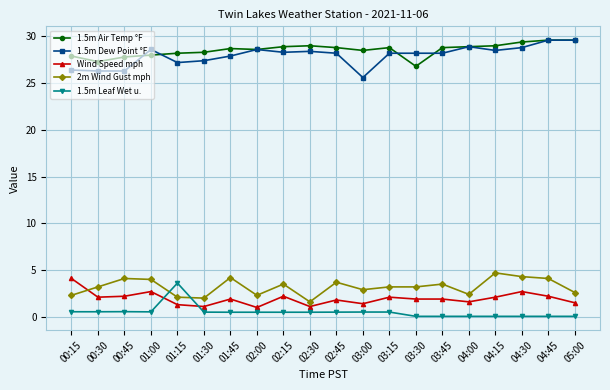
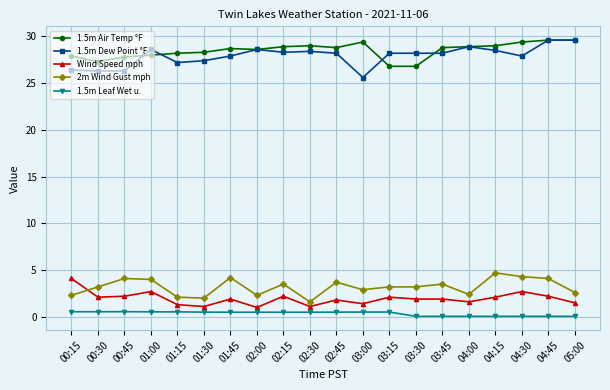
1.5m Leaf Wet u., 01:15: 4 -> 1
1.5m Air Temp °F, 03:00: 28.5 -> 29.4
1.5m Air Temp °F, 03:15: 29 -> 27
1.5m Dew Point °F, 04:30: 29 -> 28
